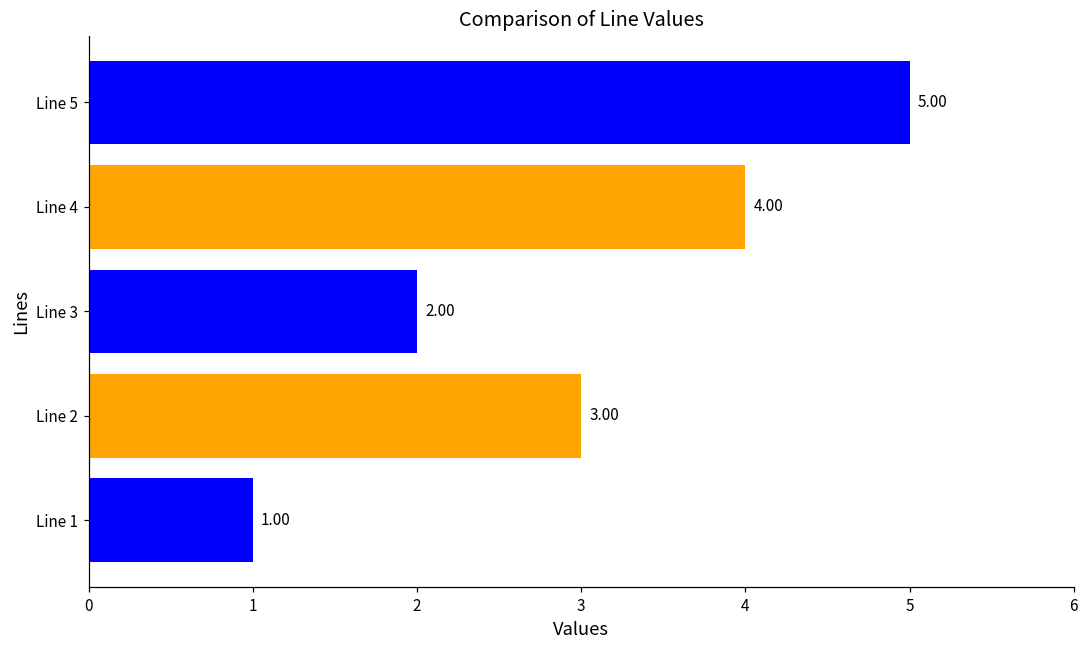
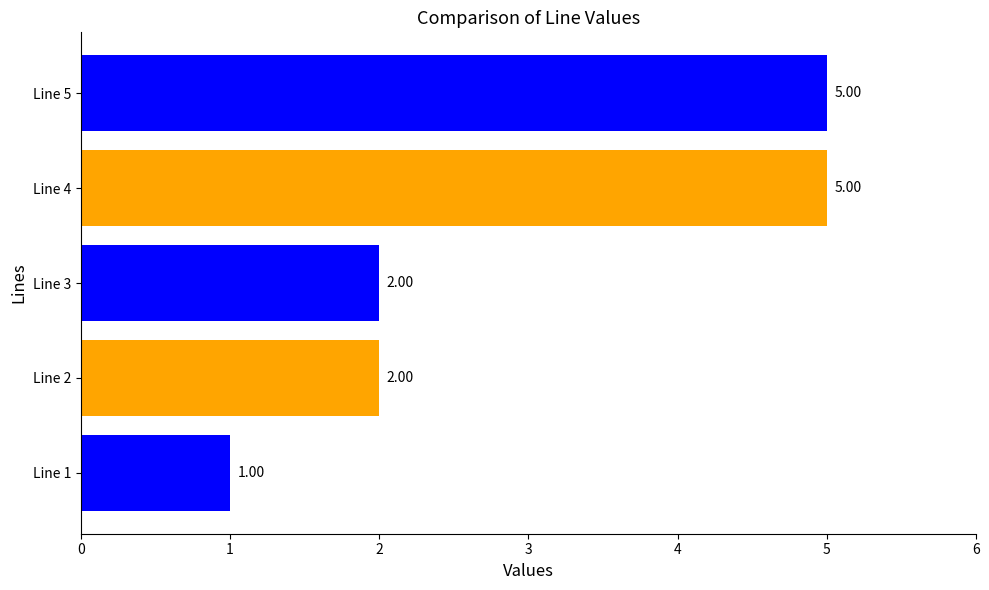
Line 4: 4.00 -> 5.00
Line 2: 3.00 -> 2.00
